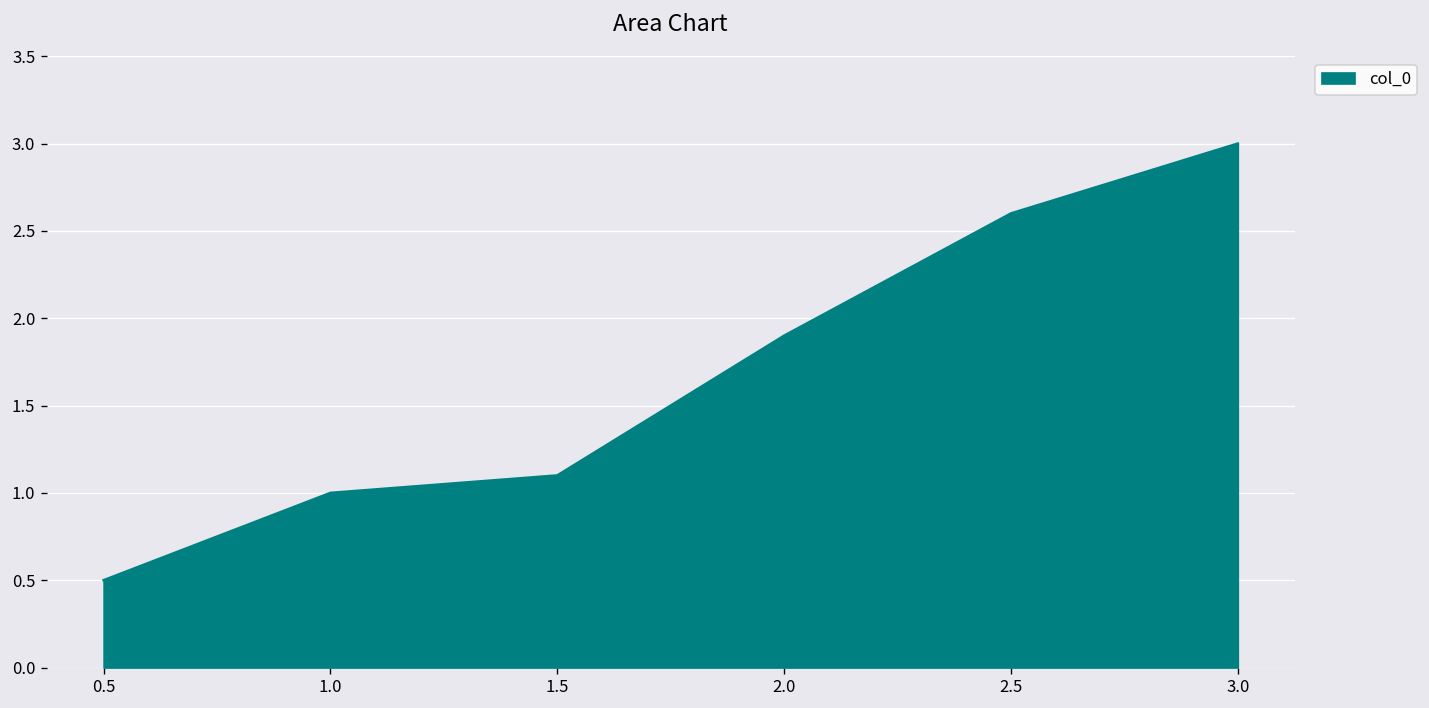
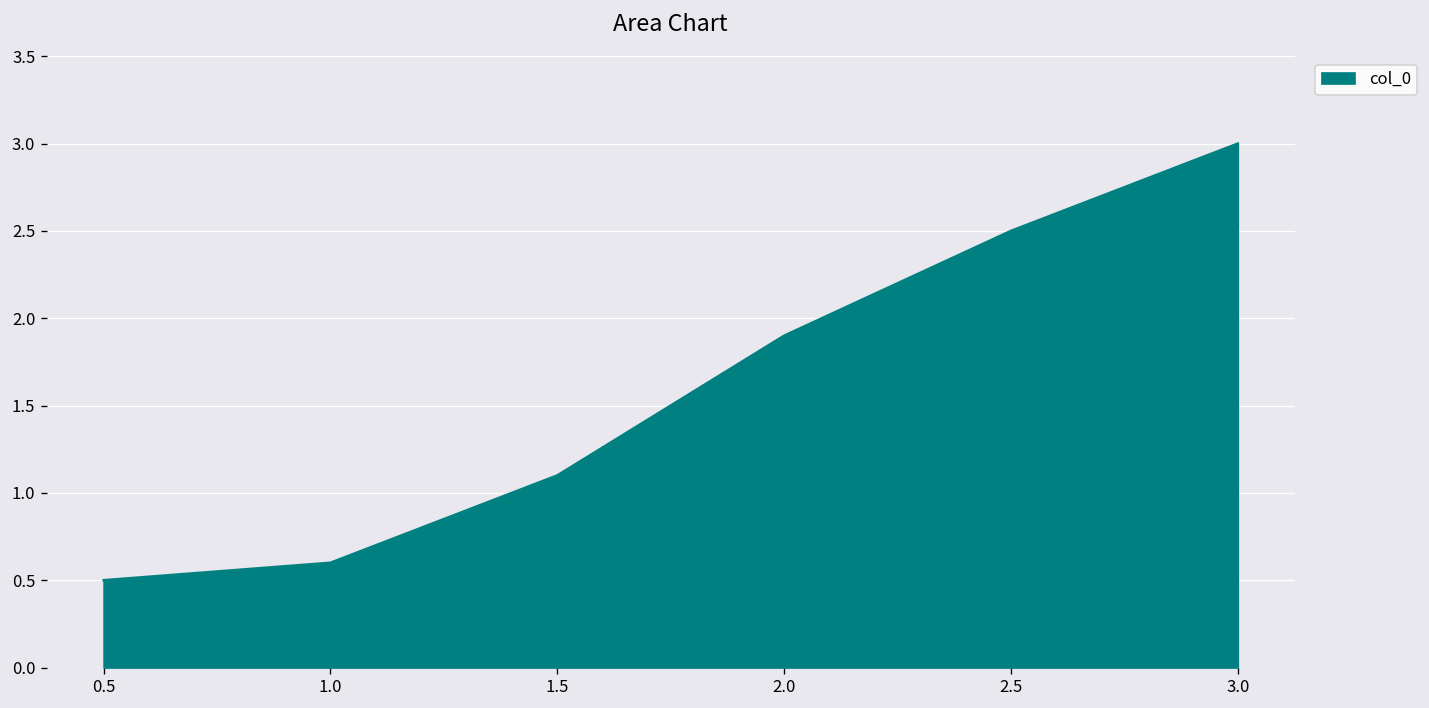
1.0: 1.0 -> 0.6
2.5: 2.6 -> 2.5
